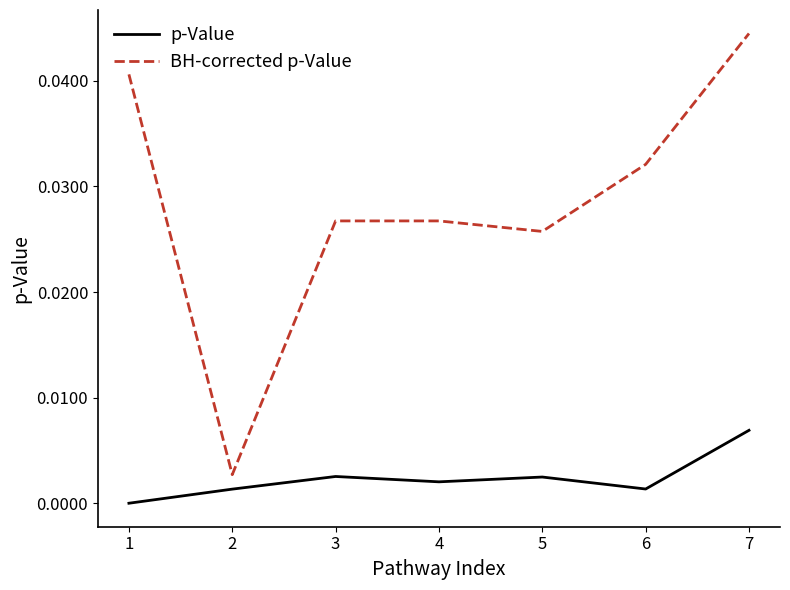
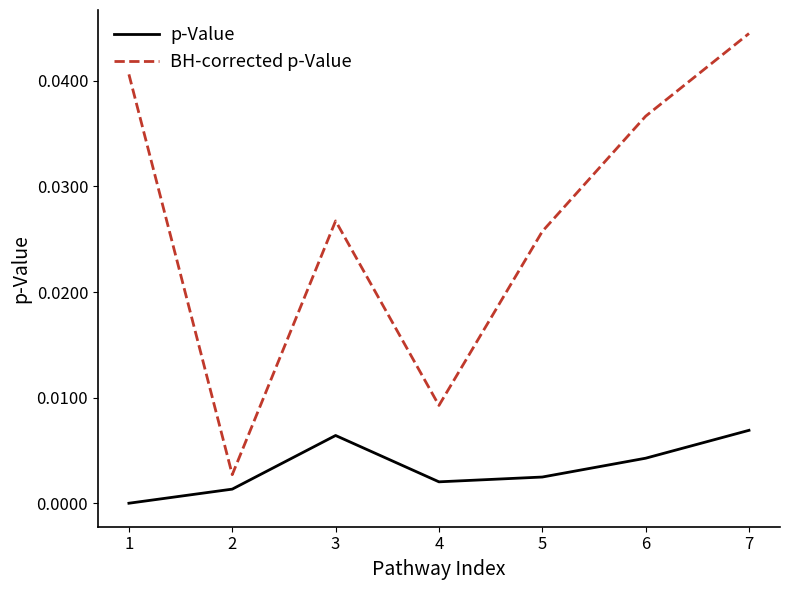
p-Value, 3: 0.0025 -> 0.0064
BH-corrected p-Value, 4: 0.0267 -> 0.0093
p-Value, 6: 0.0014 -> 0.0043
BH-corrected p-Value, 6: 0.0321 -> 0.0367
